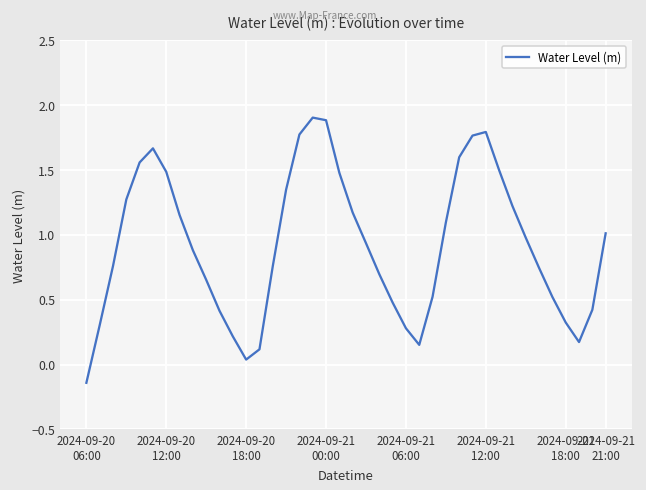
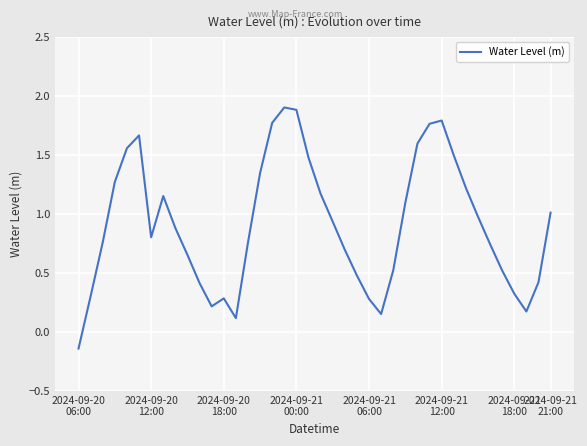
2024-09-20 12:00: 1.49 -> 0.80
2024-09-20 18:00: 0.04 -> 0.29
